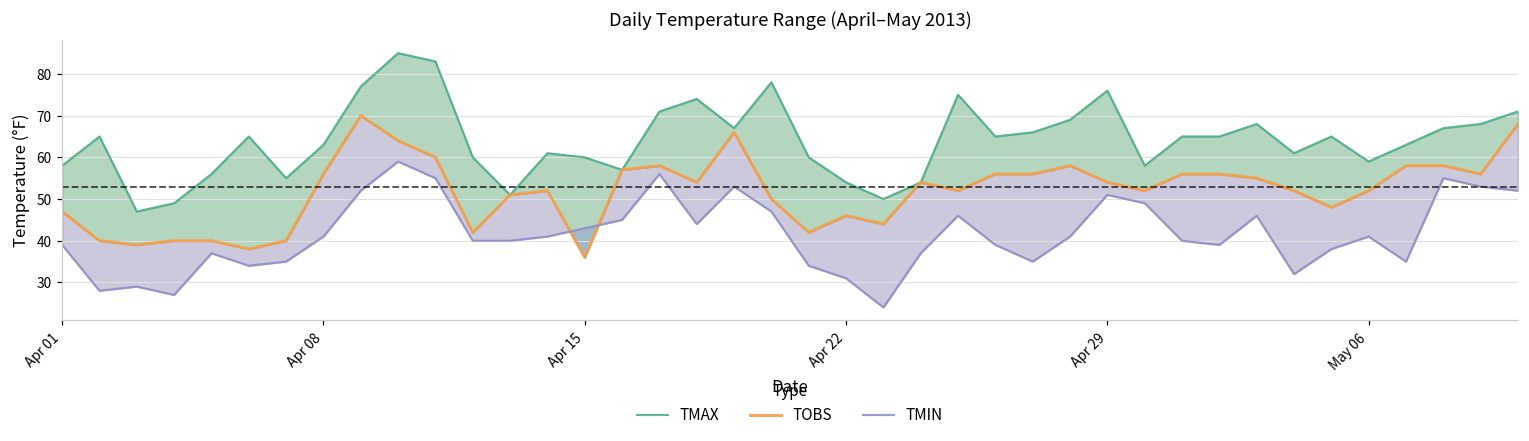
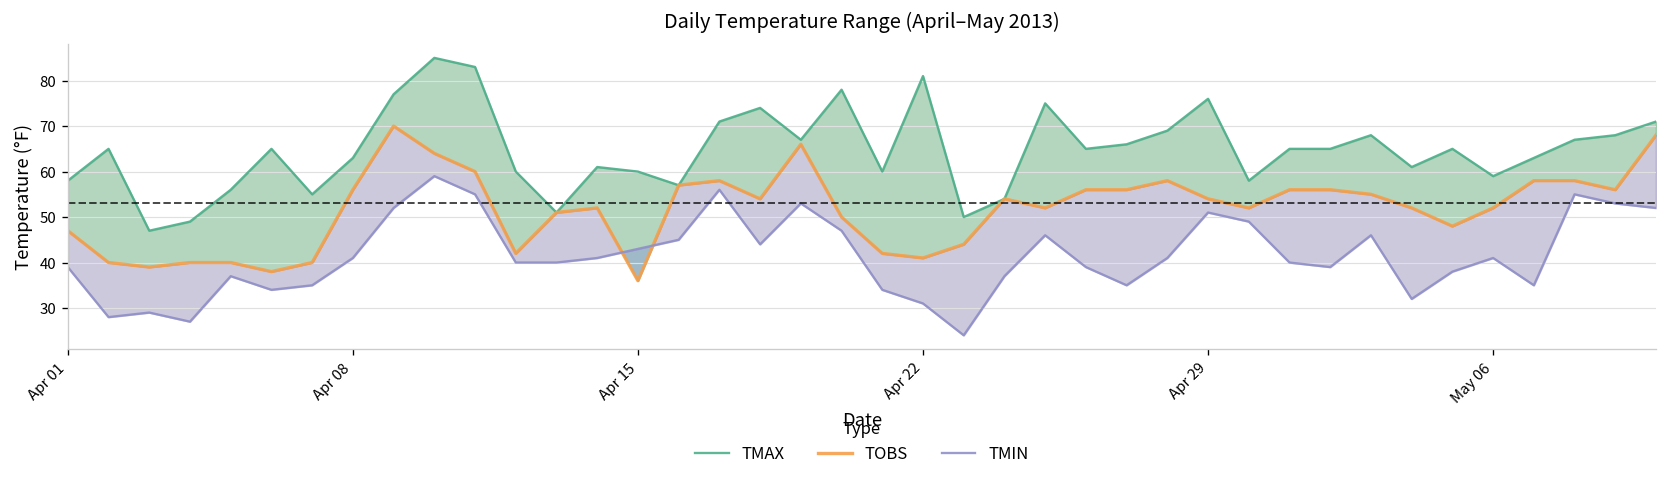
TMAX, Apr 22: 54 -> 81
TOBS, Apr 22: 46 -> 41
